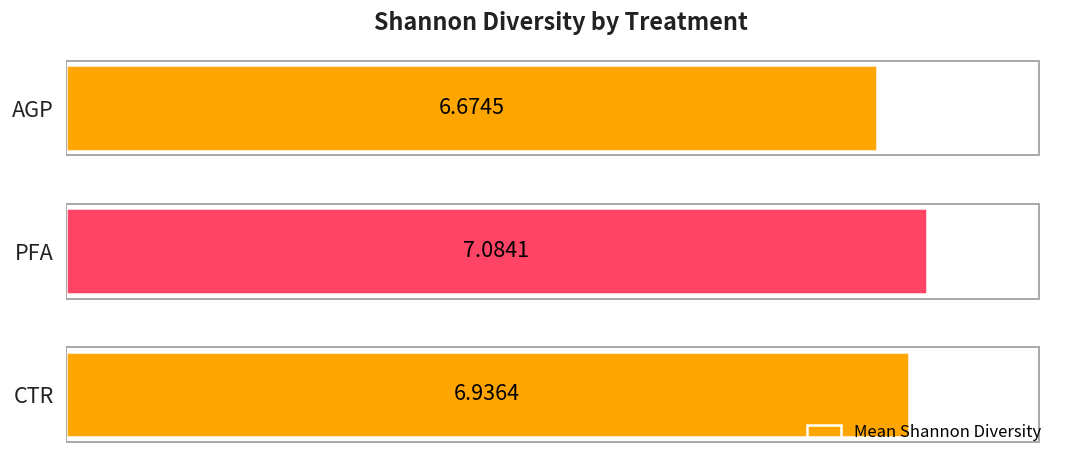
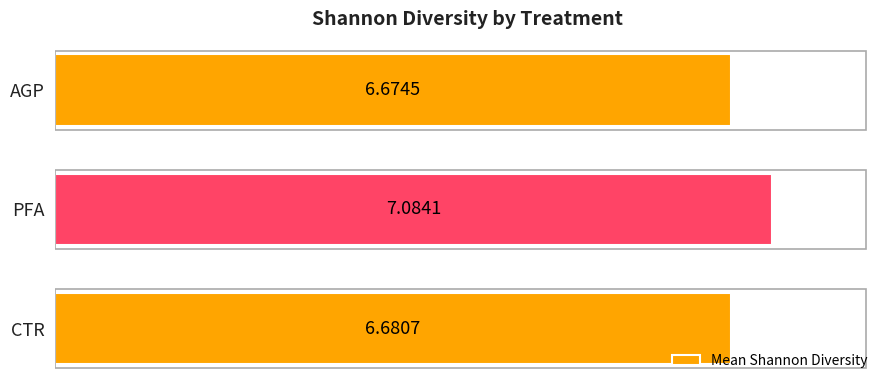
CTR: 6.9364 -> 6.6807
